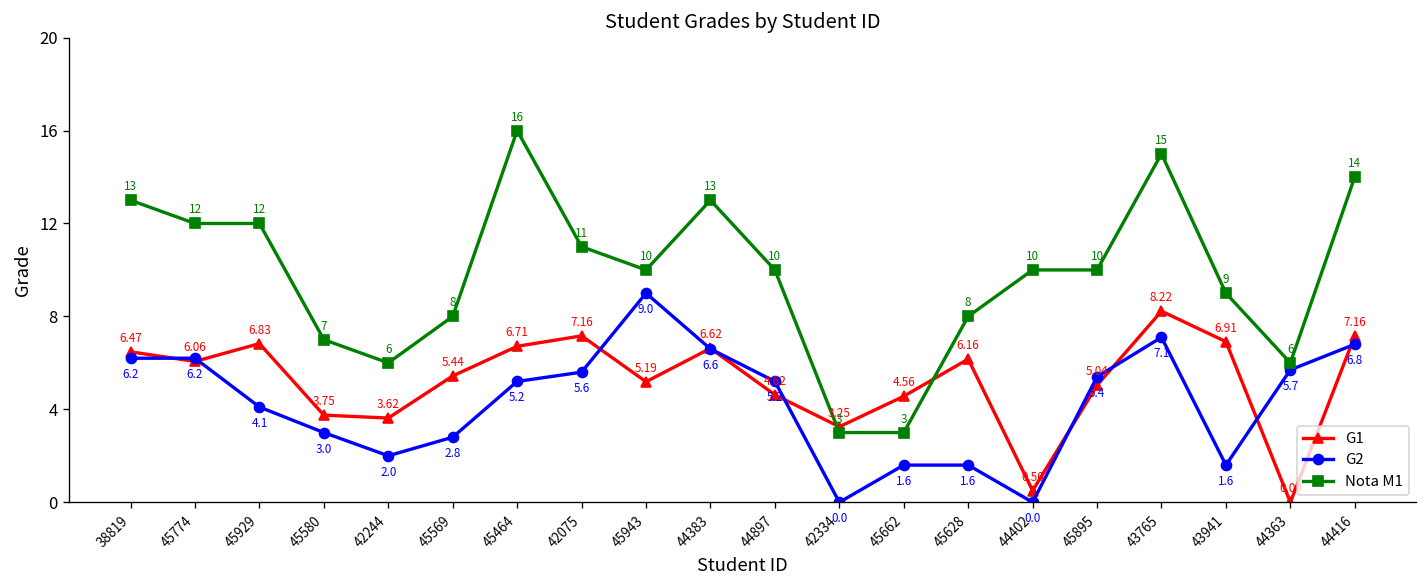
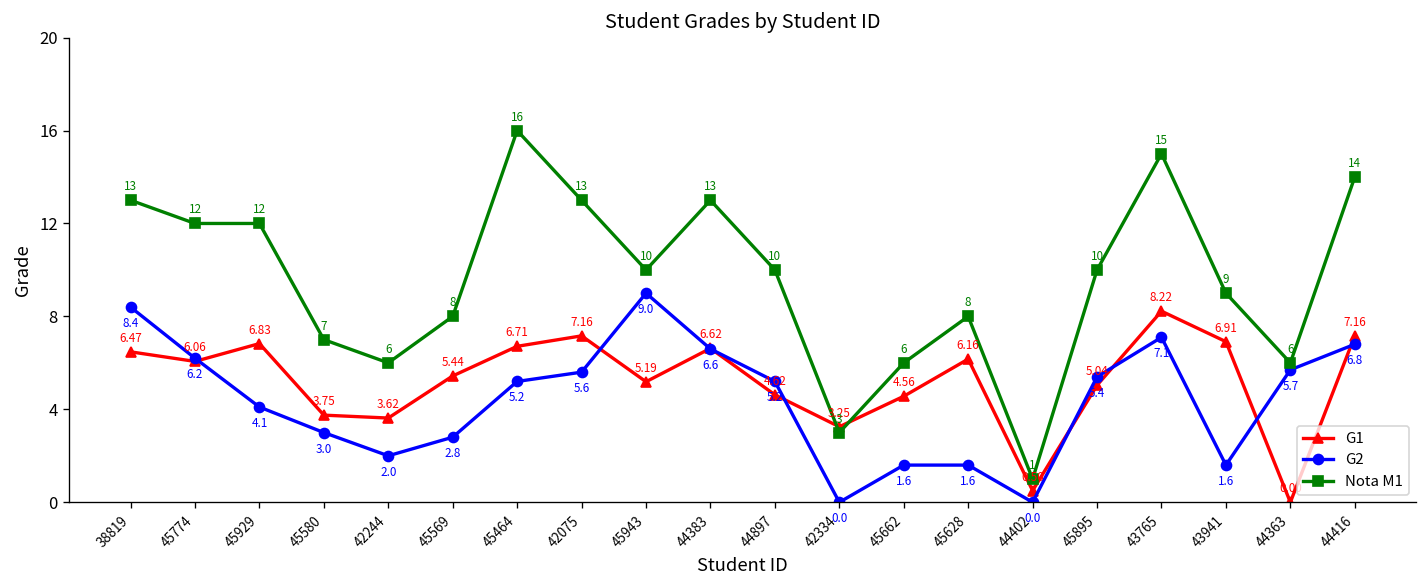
G2, 38819: 6.2 -> 8.4
Nota M1, 42075: 11 -> 13
Nota M1, 45662: 3 -> 6
Nota M1, 44402: 10 -> 1
